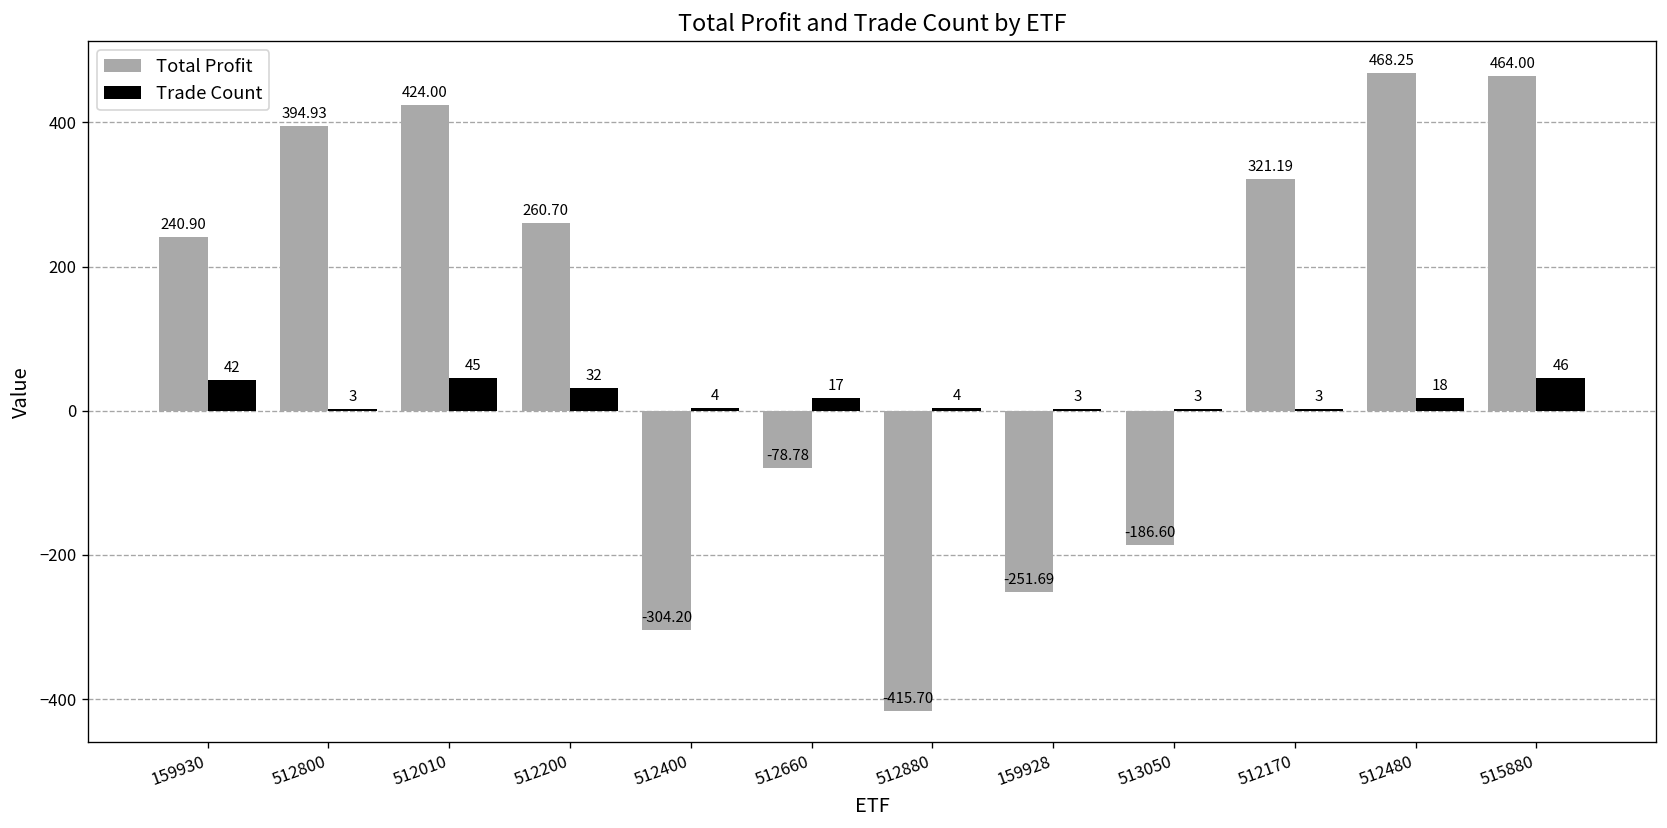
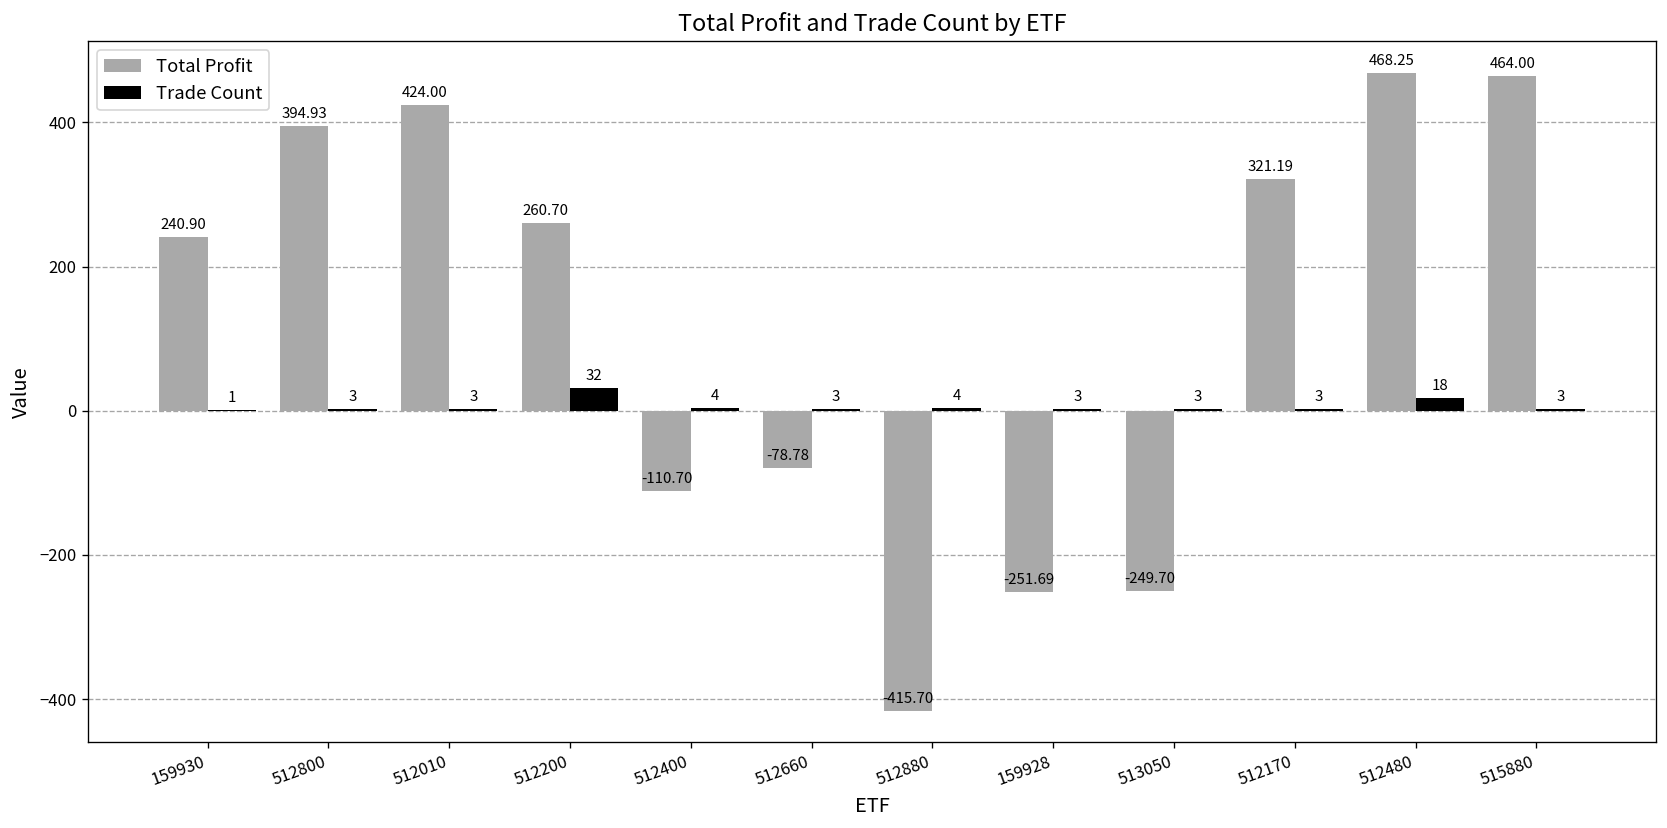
Trade Count, 159930: 42 -> 1
Trade Count, 512010: 45 -> 3
Total Profit, 512400: -304.20 -> -110.70
Trade Count, 512660: 17 -> 3
Total Profit, 513050: -186.60 -> -249.70
Trade Count, 515880: 46 -> 3
